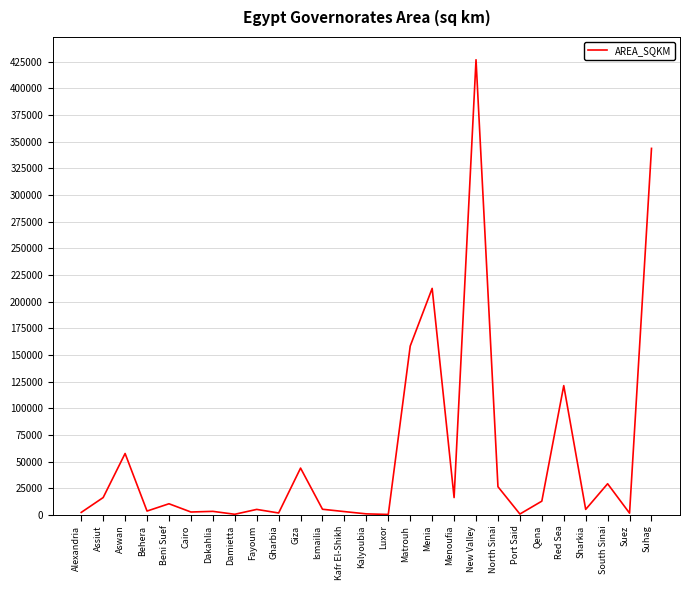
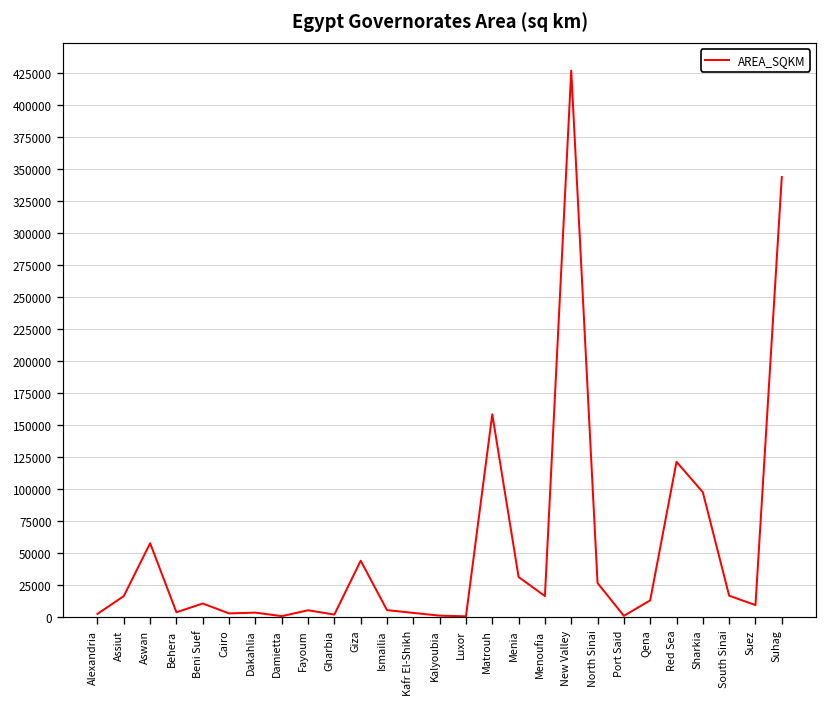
Menia: 213000 -> 31000
Sharkia: 5000 -> 98000
South Sinai: 29000 -> 17000
Suez: 2000 -> 9000
